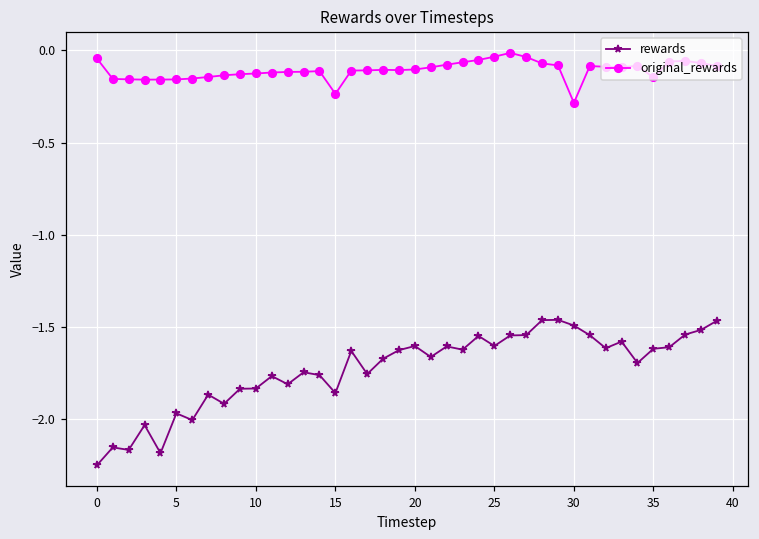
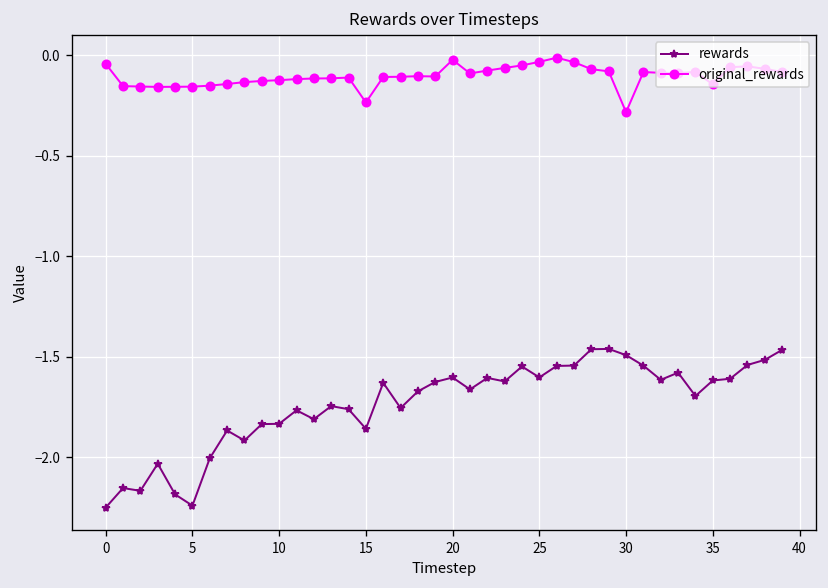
rewards, 5: -1.97 -> -2.24
original_rewards, 20: -0.10 -> -0.02
